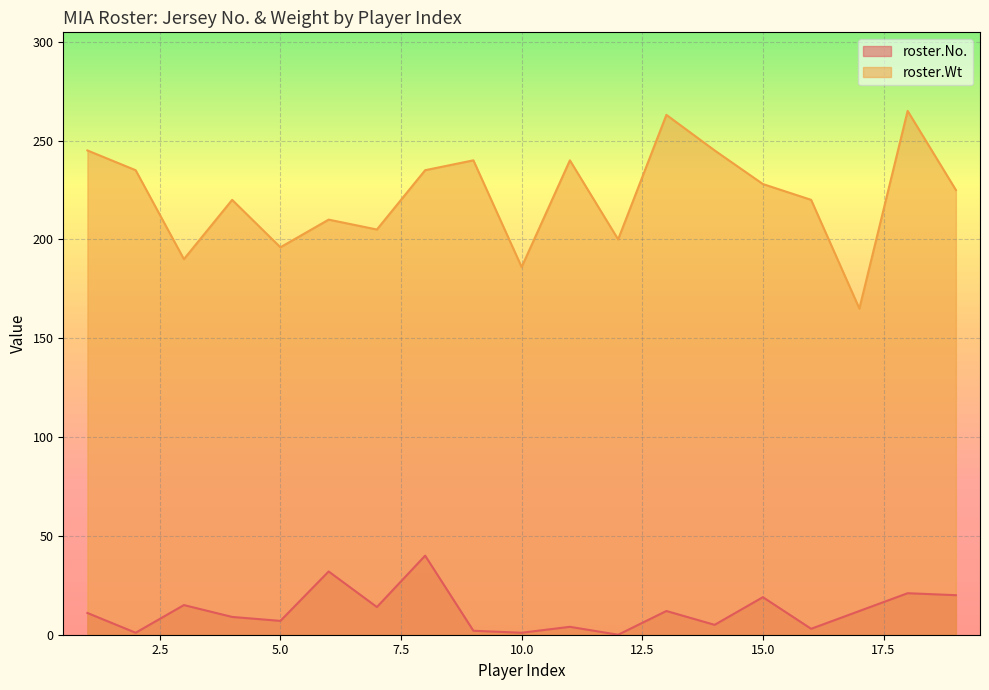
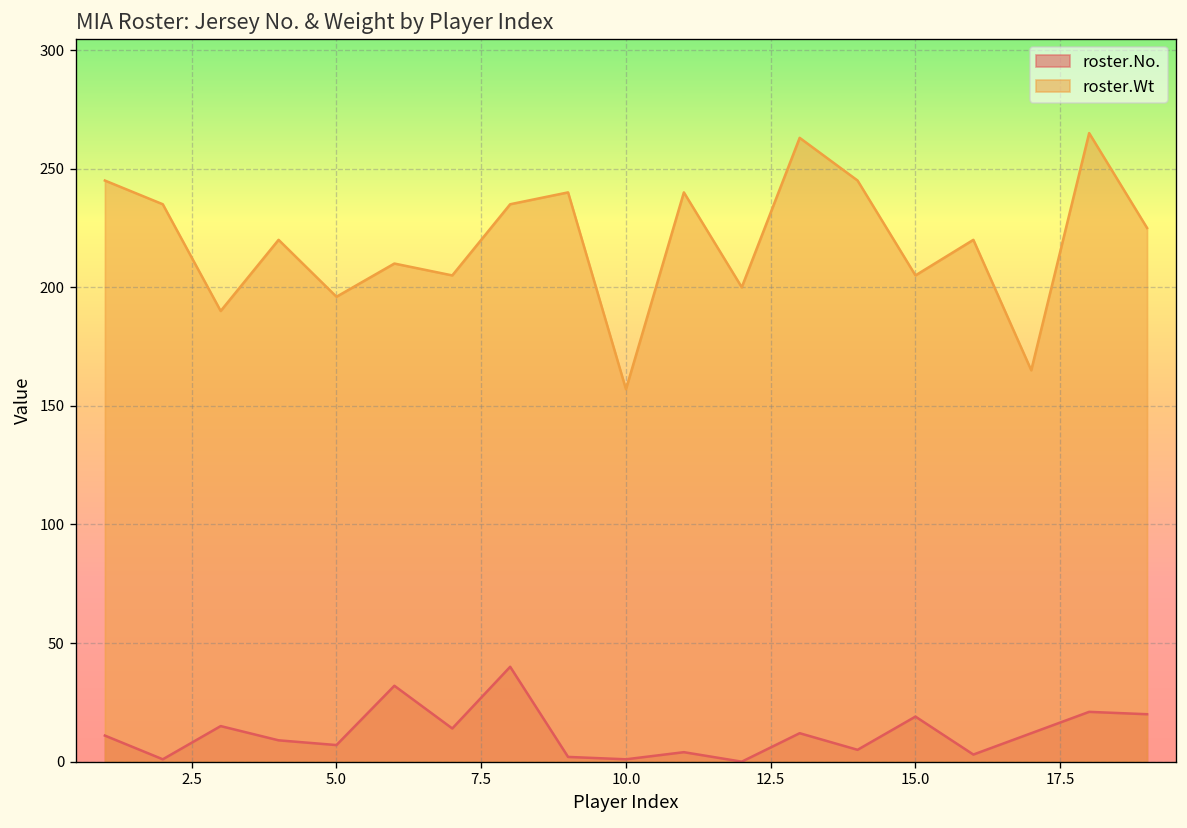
roster.Wt, 10.0: 186 -> 157
roster.Wt, 15.0: 228 -> 205
